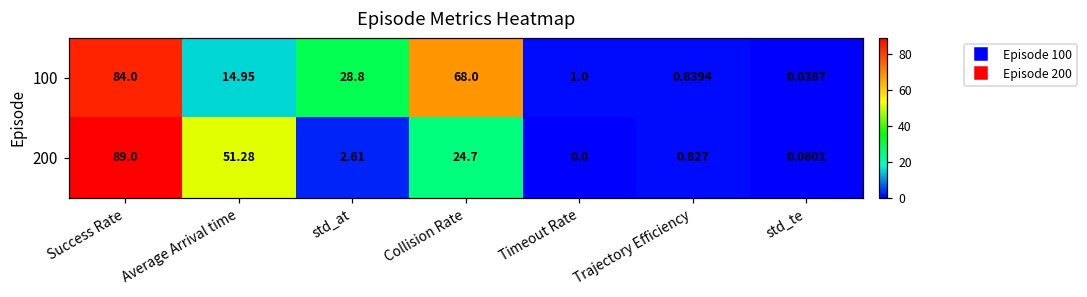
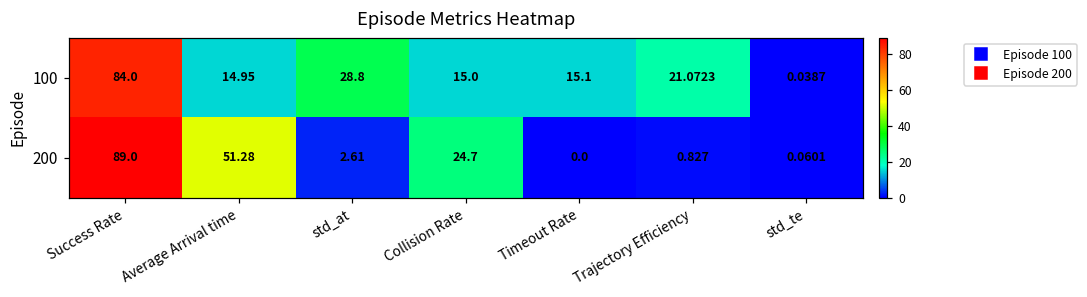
100, Collision Rate: 68.0 -> 15.0
100, Timeout Rate: 1.0 -> 15.1
100, Trajectory Efficiency: 0.8394 -> 21.0723
